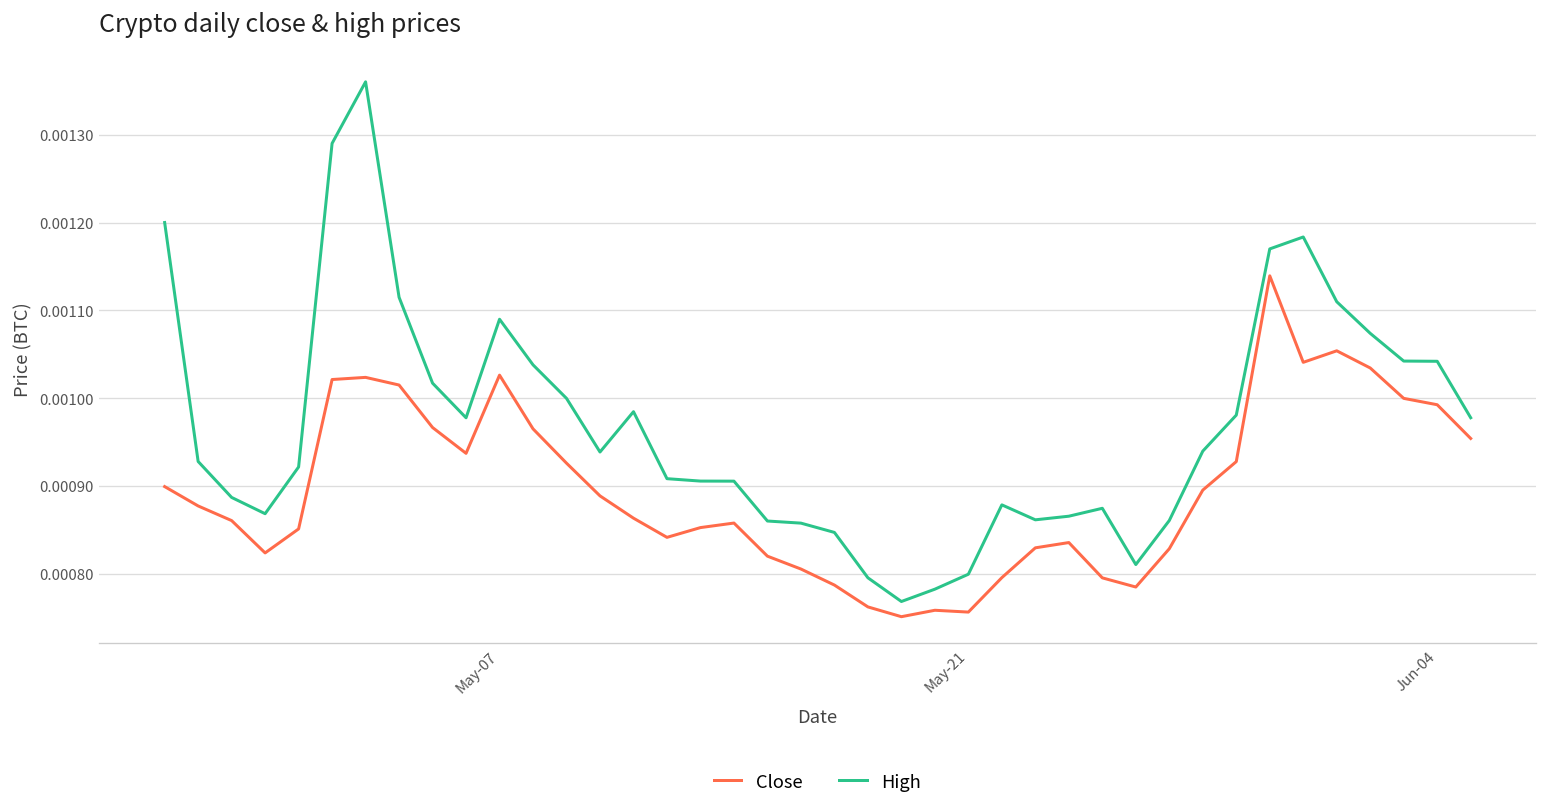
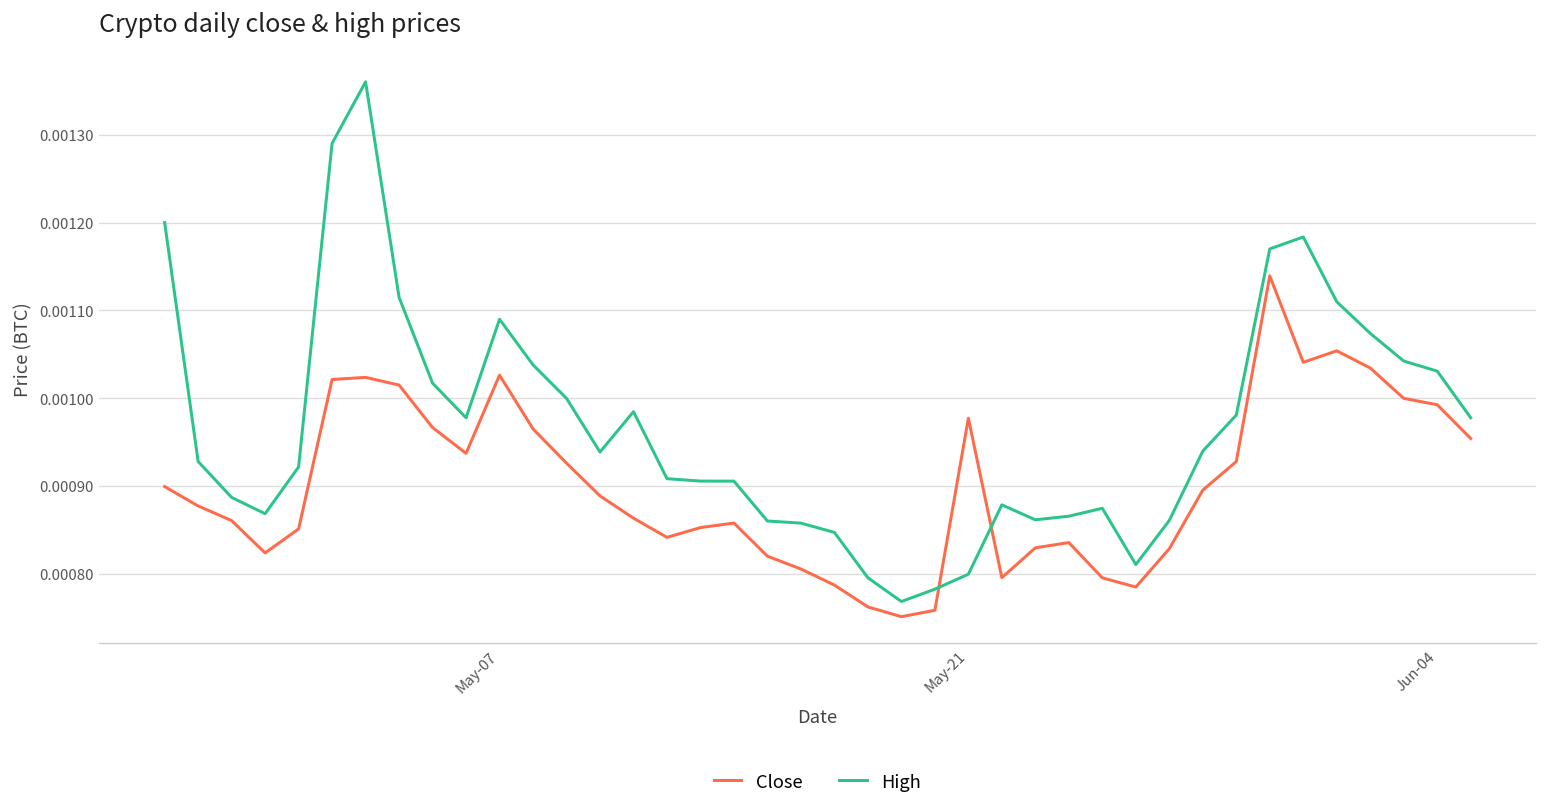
Close, May-21: 0.00076 -> 0.00098
High, Jun-04: 0.00104 -> 0.00103
